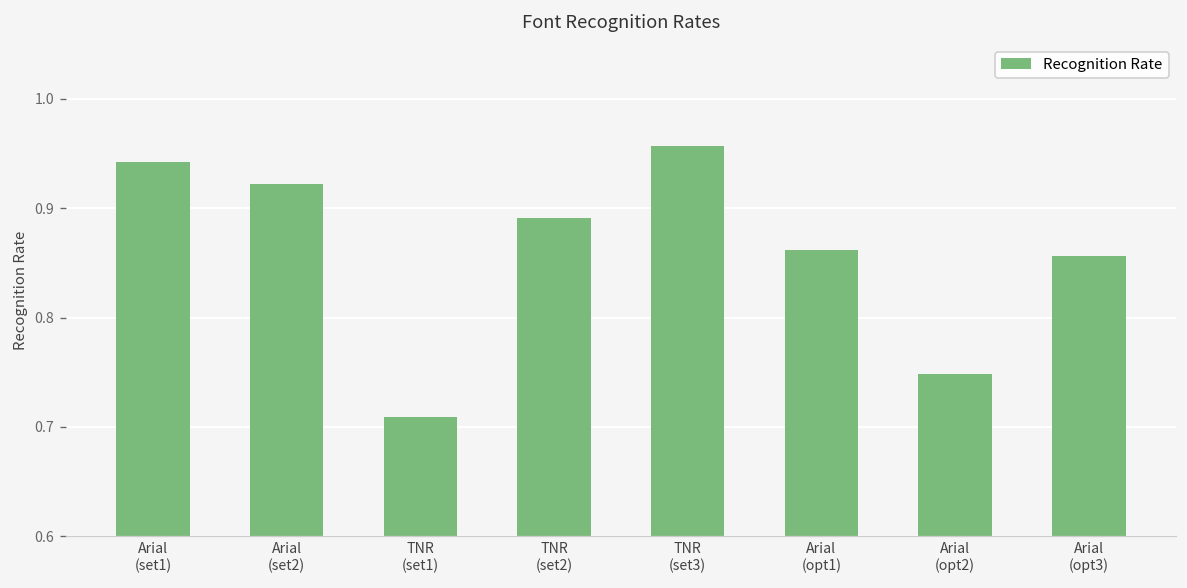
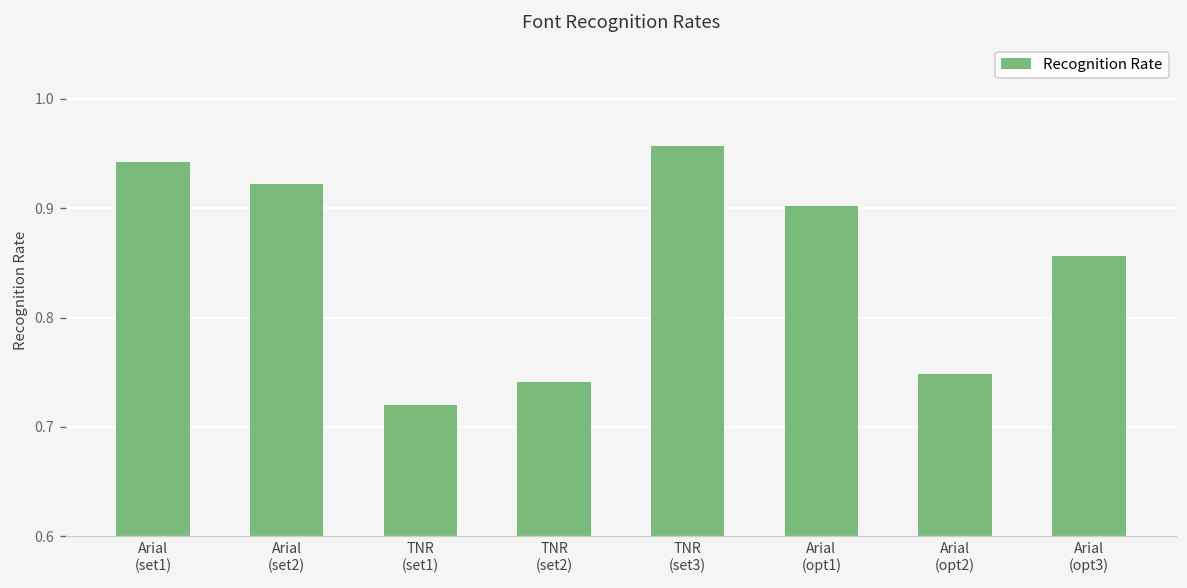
TNR (set1): 0.71 -> 0.72
TNR (set2): 0.89 -> 0.74
Arial (opt1): 0.86 -> 0.90
